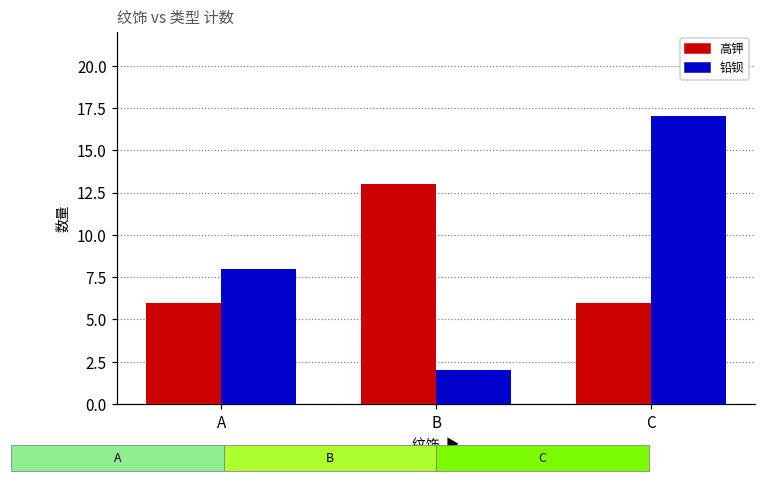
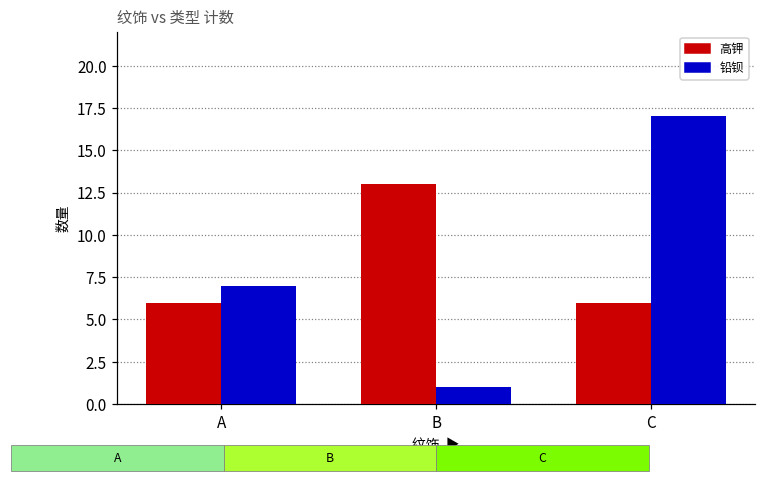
铅钡, A: 8 -> 7
铅钡, B: 2 -> 1
